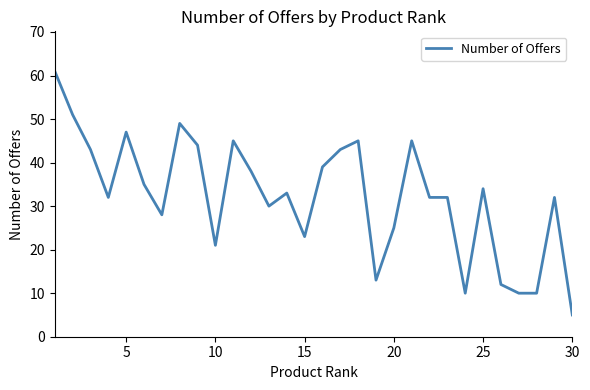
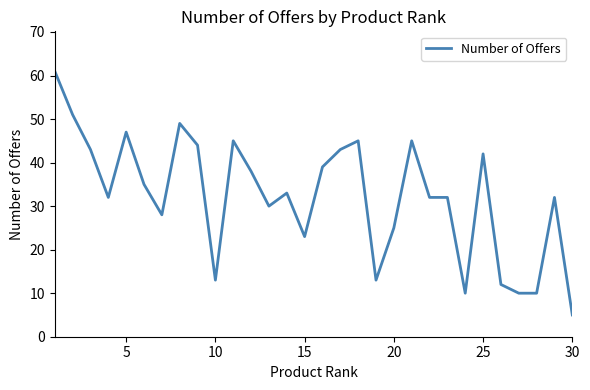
10: 21 -> 13
25: 34 -> 42
